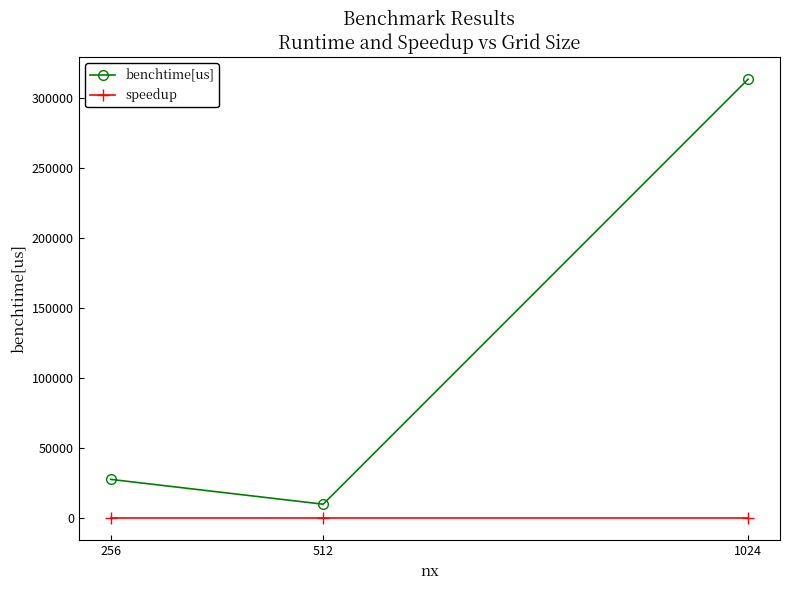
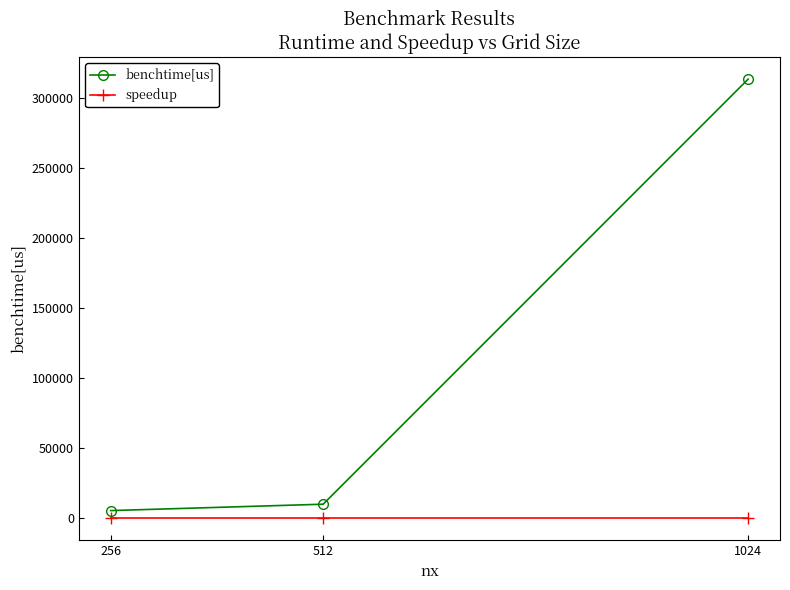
benchtime[us], 256: 28000 -> 5000
